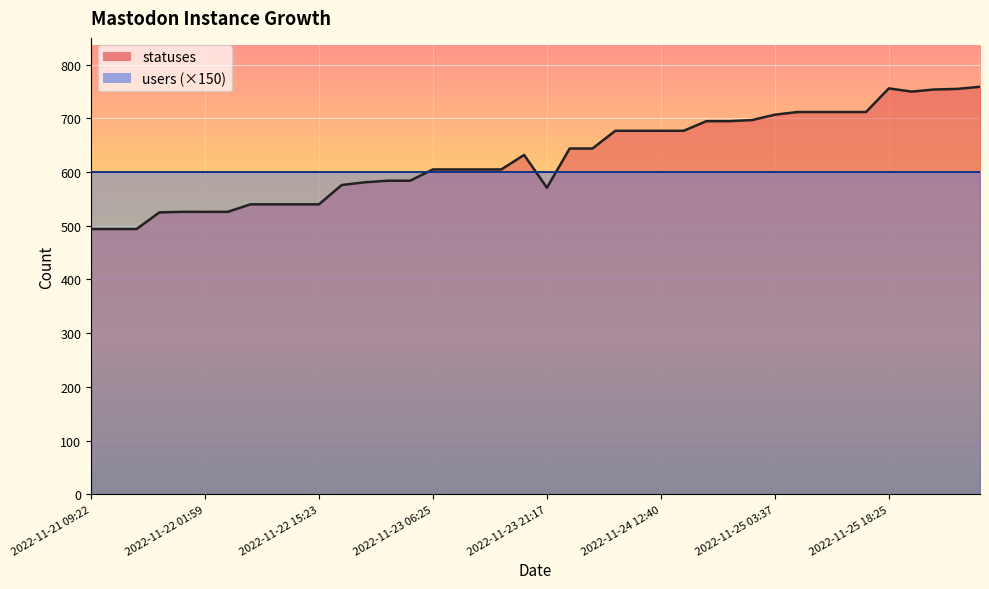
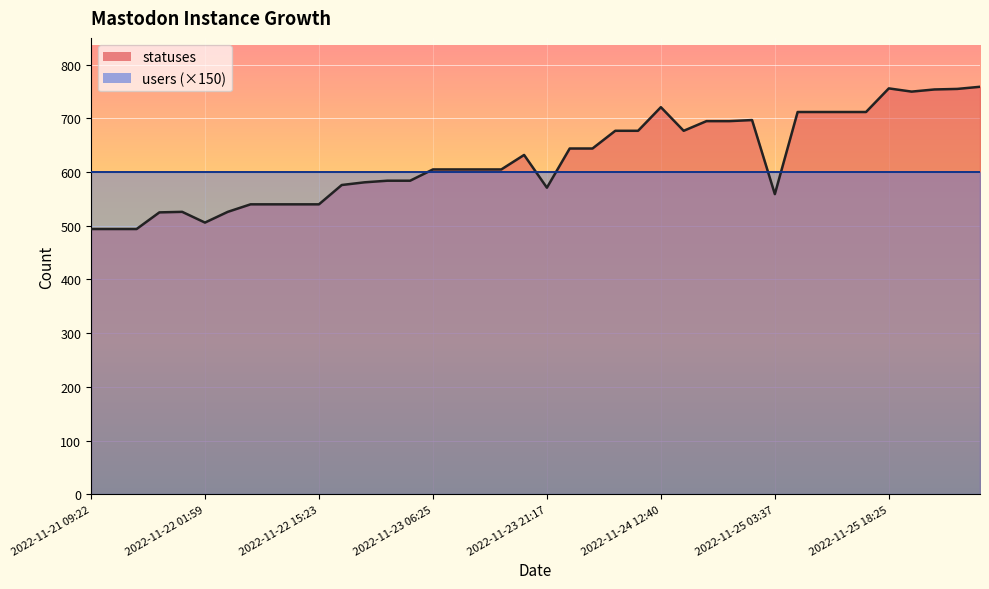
statuses, 2022-11-22 01:59: 530 -> 510
statuses, 2022-11-24 12:40: 680 -> 720
statuses, 2022-11-25 03:37: 710 -> 560
